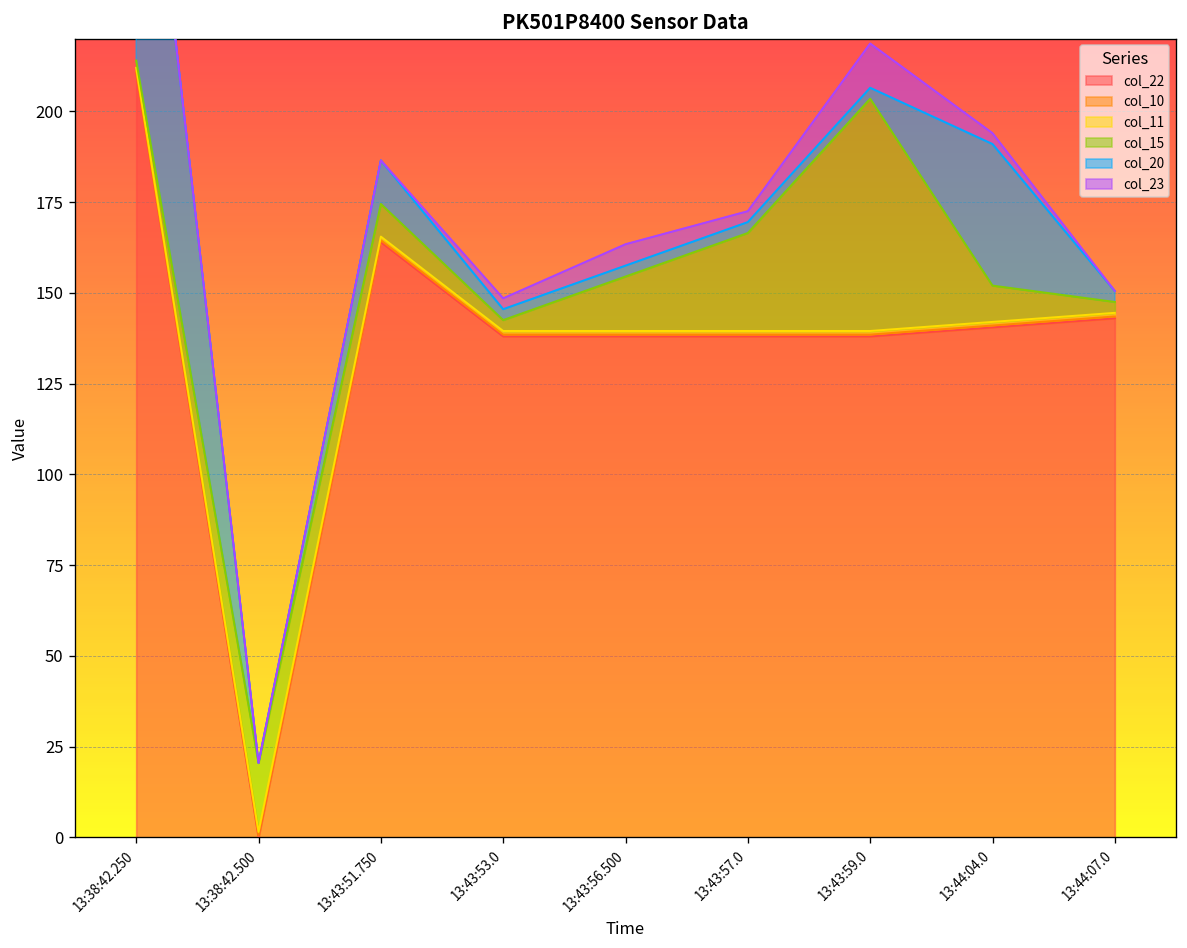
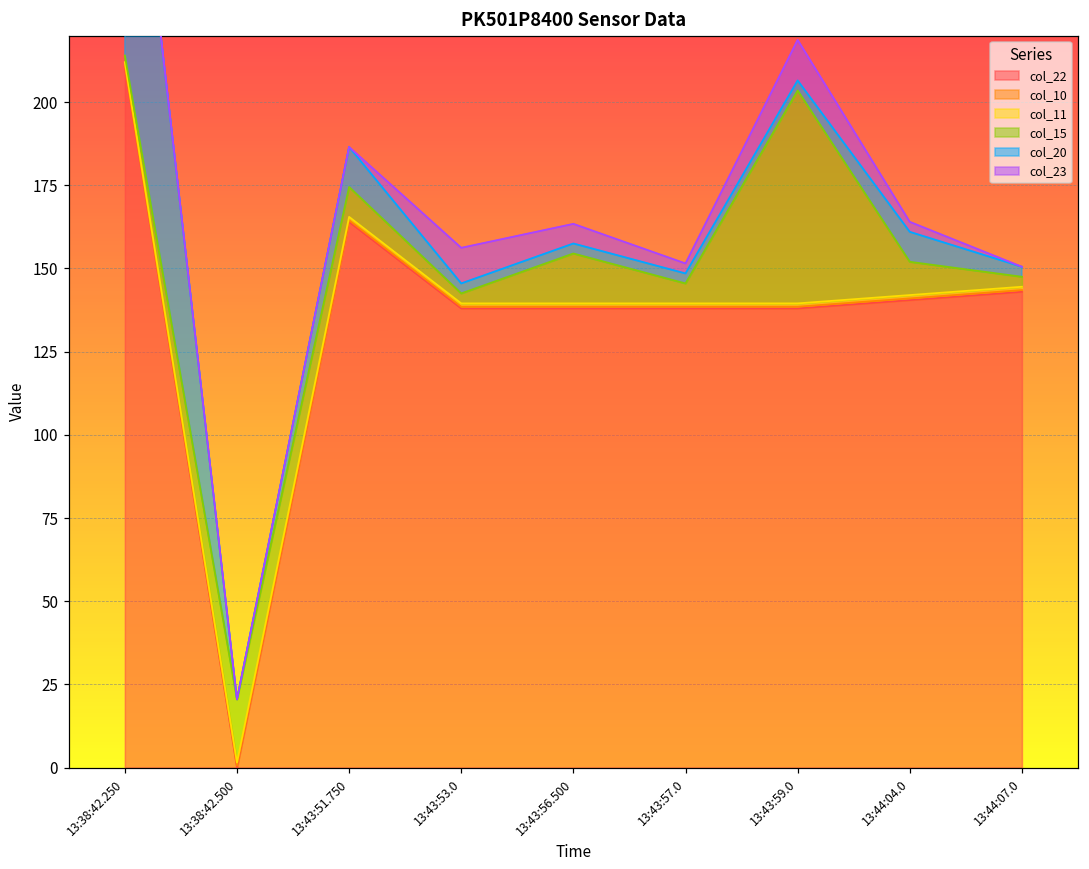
col_23, 13:43:53.0: 3 -> 11
col_15, 13:43:57.0: 27 -> 6
col_20, 13:44:04.0: 39 -> 9
